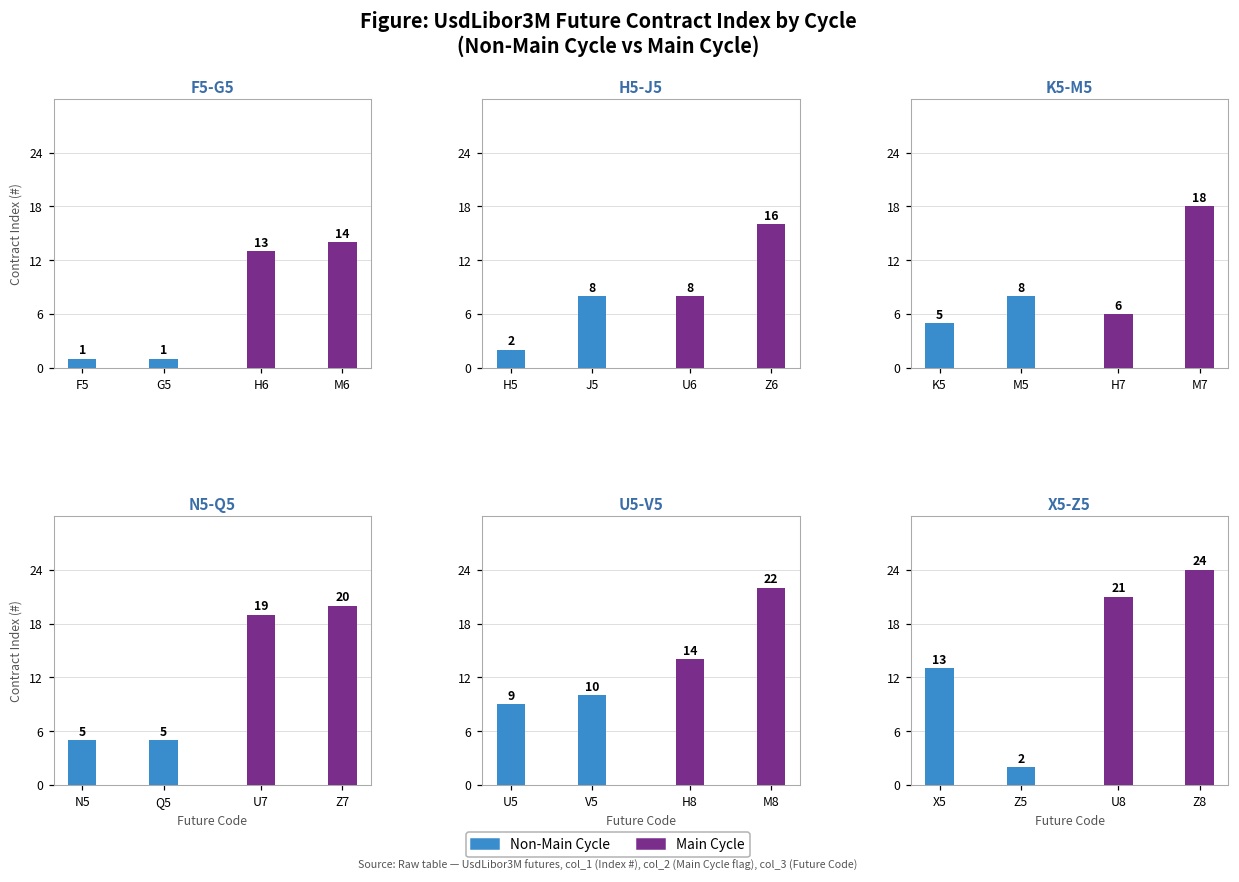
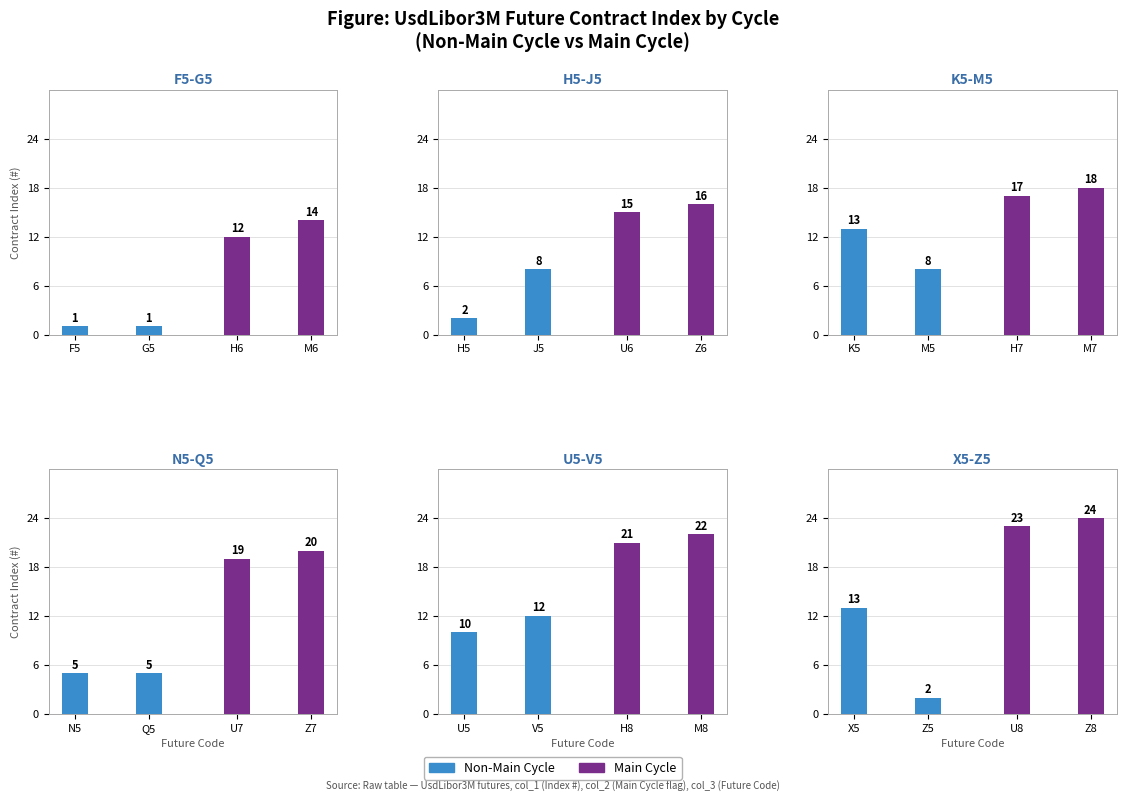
F5-G5, Main Cycle, H6: 13 -> 12
H5-J5, Main Cycle, U6: 8 -> 15
K5-M5, Non-Main Cycle, K5: 5 -> 13
K5-M5, Main Cycle, H7: 6 -> 17
U5-V5, Non-Main Cycle, U5: 9 -> 10
U5-V5, Non-Main Cycle, V5: 10 -> 12
U5-V5, Main Cycle, H8: 14 -> 21
X5-Z5, Main Cycle, U8: 21 -> 23
